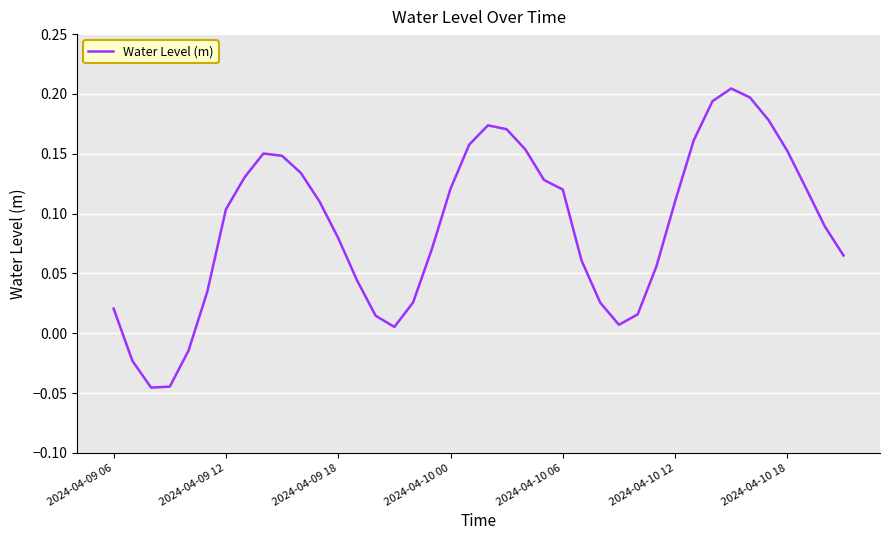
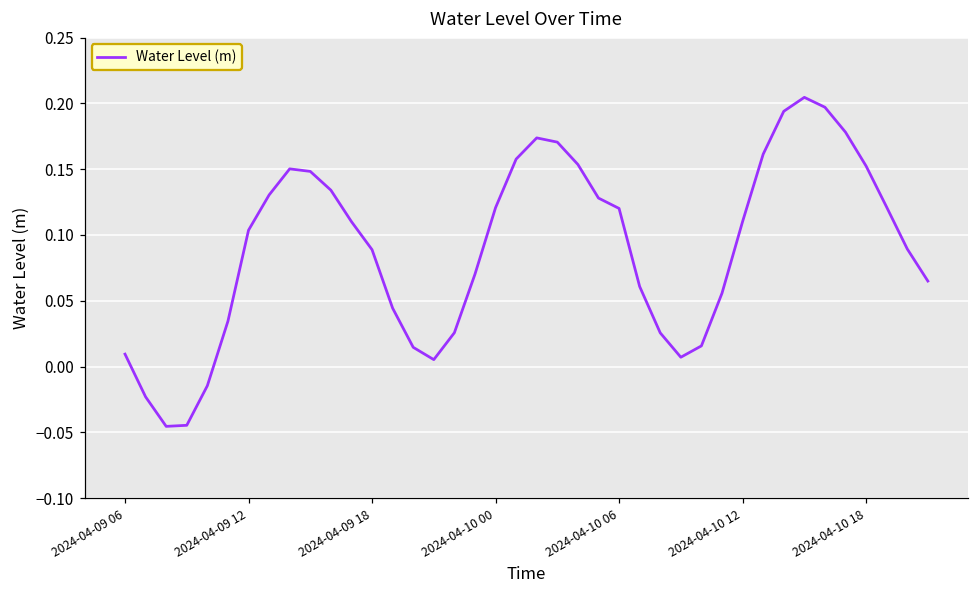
2024-04-09 06: 0.021 -> 0.009
2024-04-09 18: 0.080 -> 0.089
